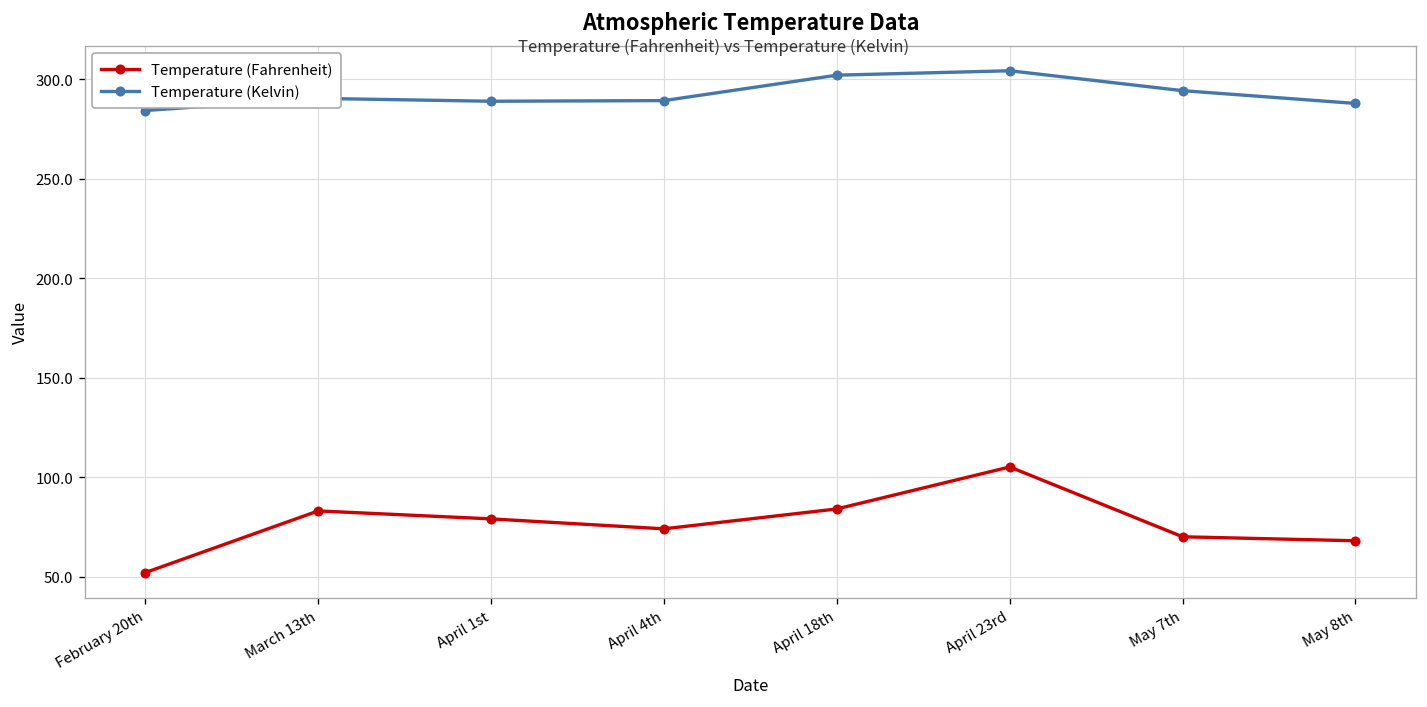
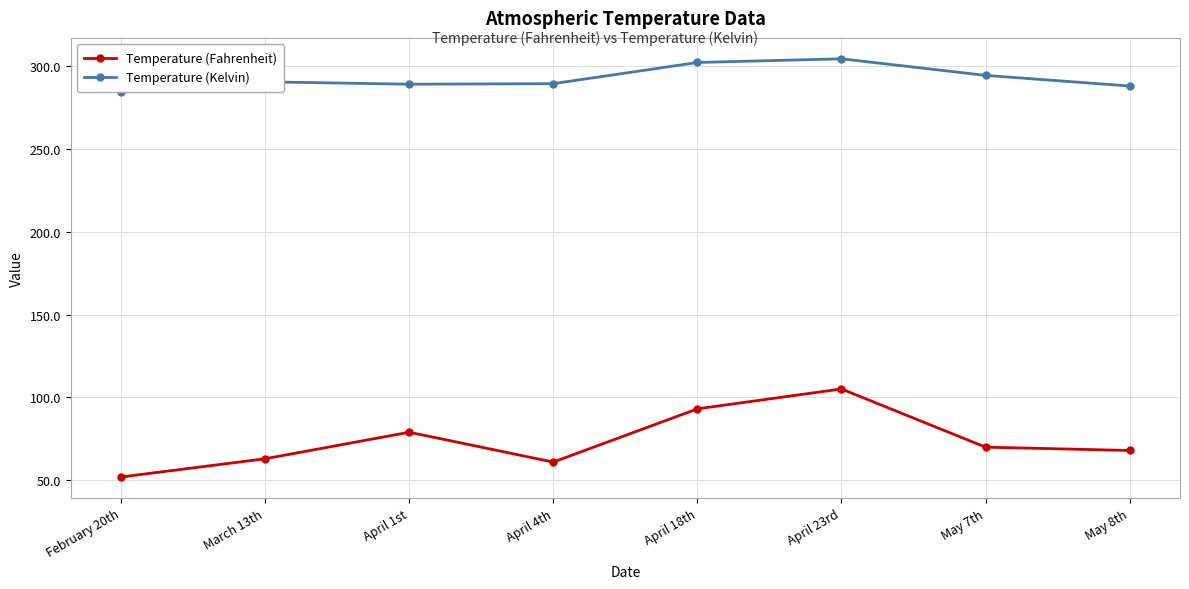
Temperature (Fahrenheit), March 13th: 83 -> 63
Temperature (Fahrenheit), April 4th: 74 -> 61
Temperature (Fahrenheit), April 18th: 84 -> 93
